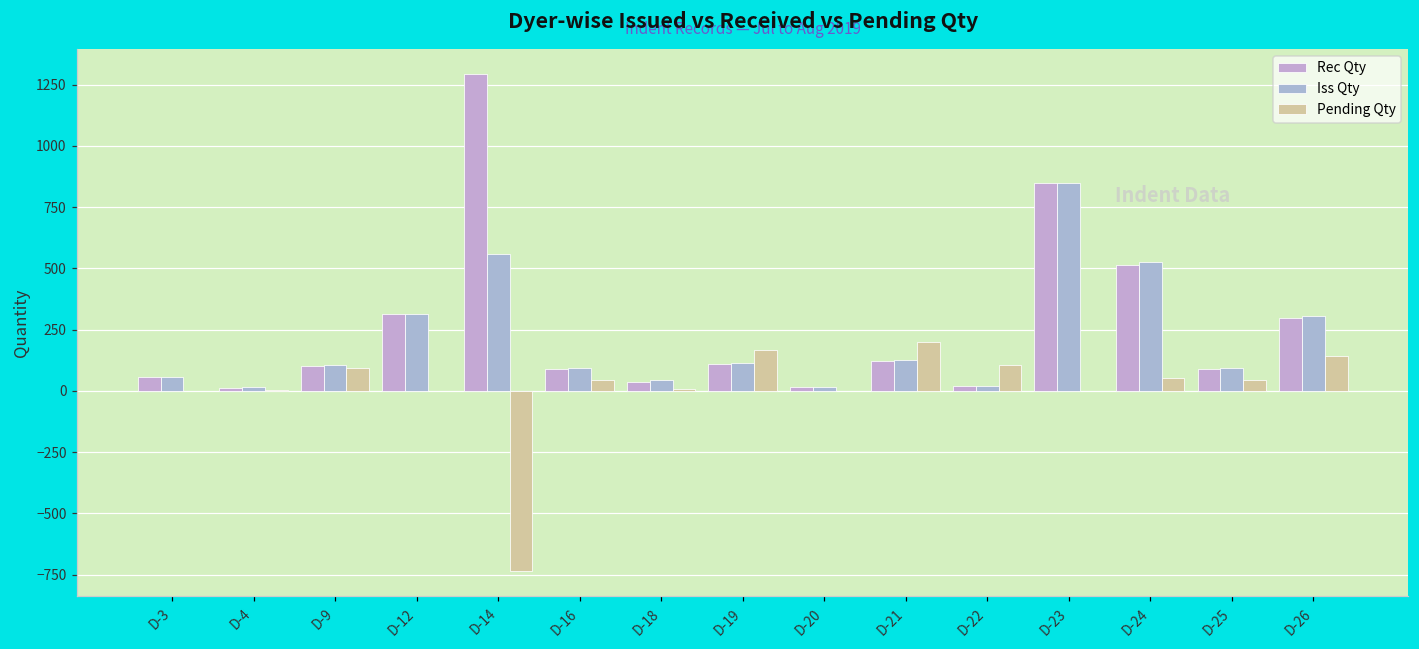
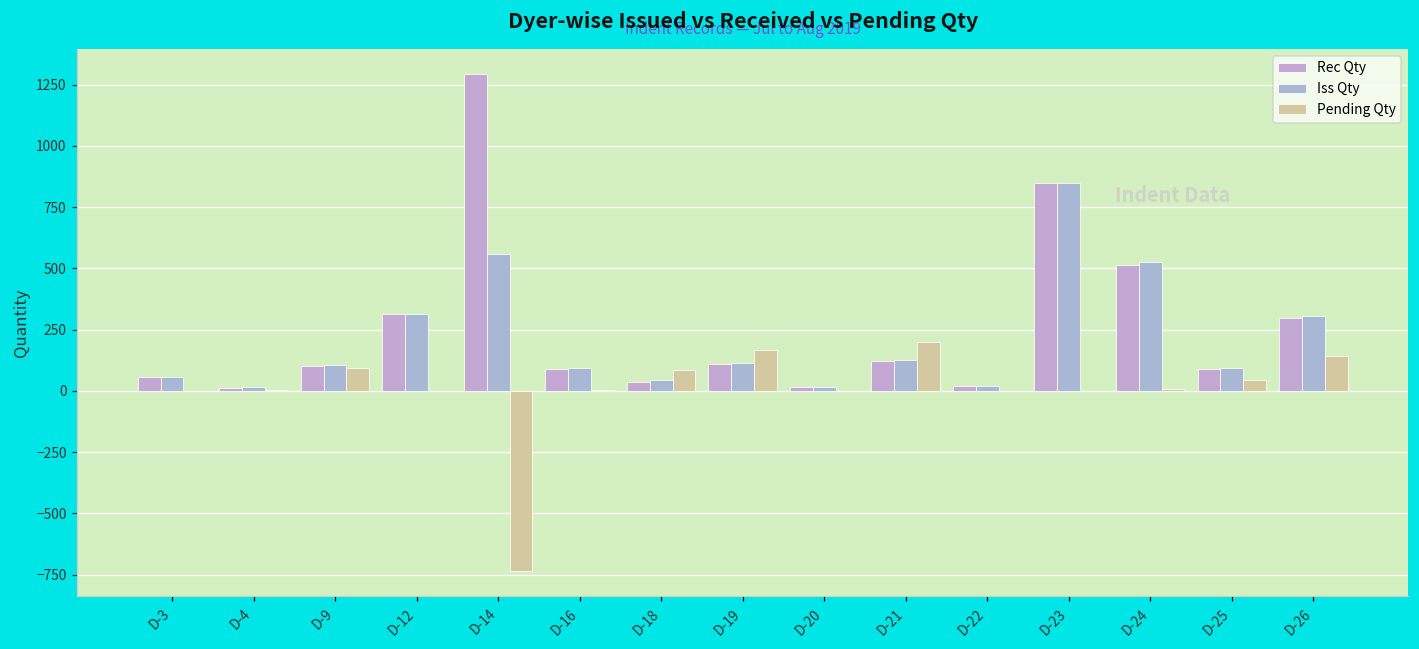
Pending Qty, D-16: 40 -> 0
Pending Qty, D-18: 10 -> 90
Pending Qty, D-22: 110 -> 0
Pending Qty, D-24: 50 -> 10
